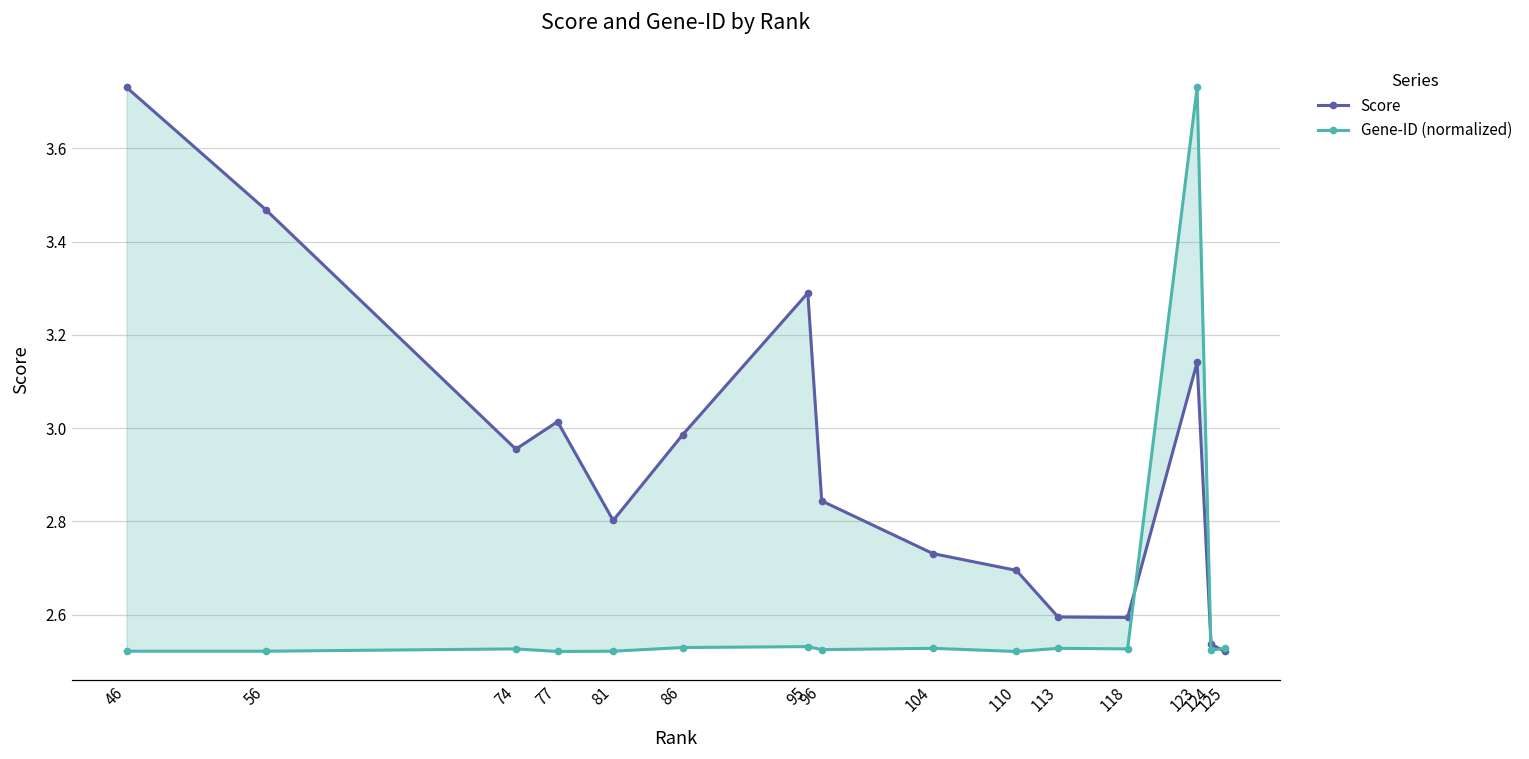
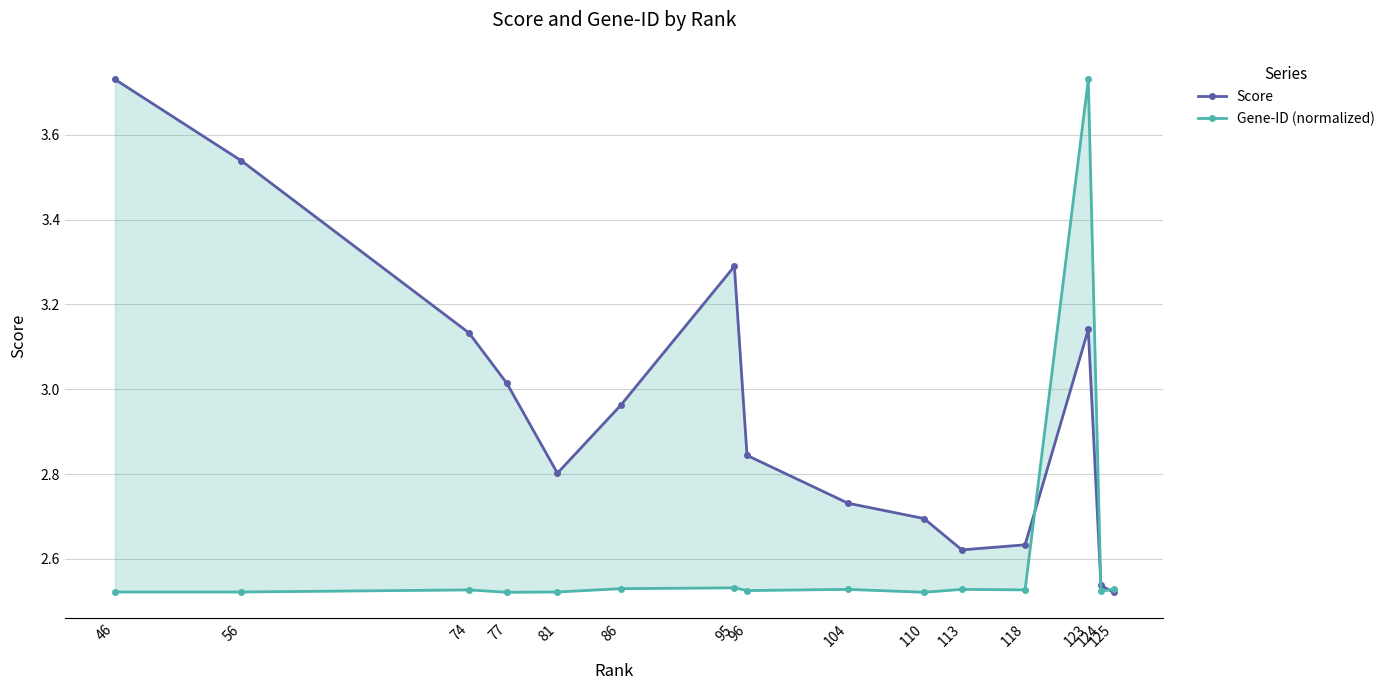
Score, 56: 3.47 -> 3.54
Score, 74: 2.96 -> 3.13
Score, 86: 2.99 -> 2.96
Score, 113: 2.60 -> 2.62
Score, 118: 2.59 -> 2.63
